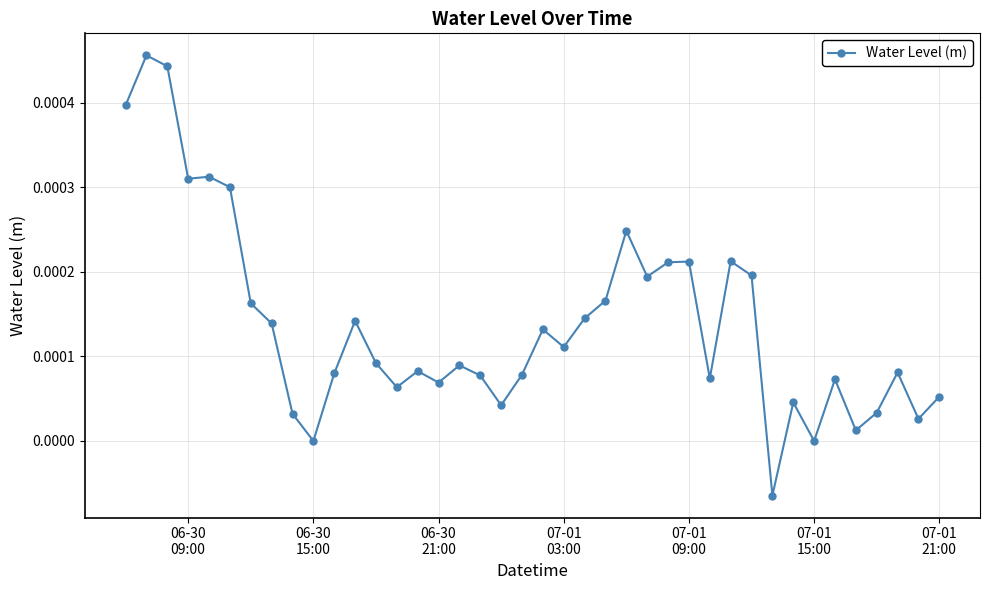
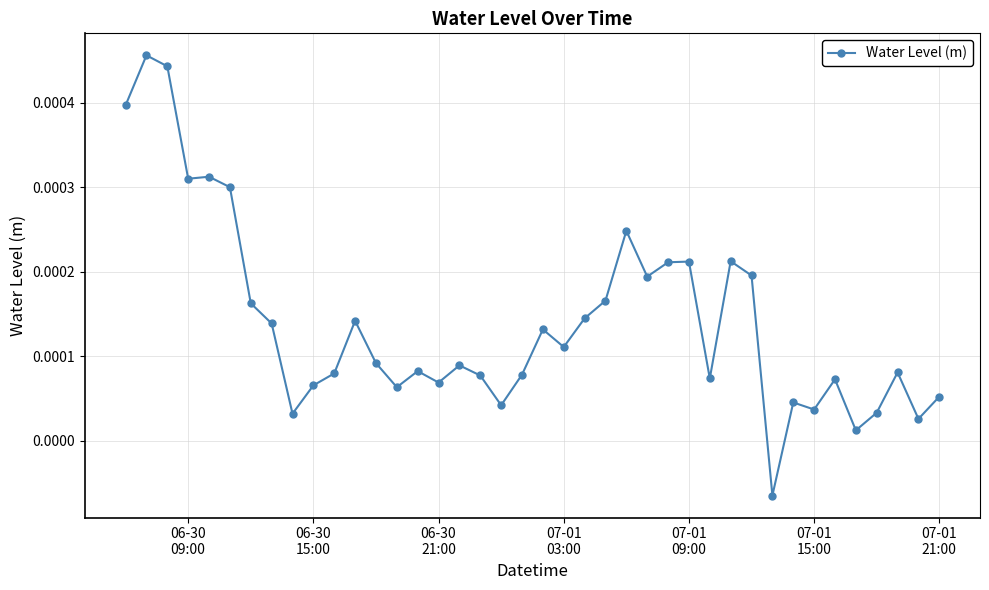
06-30 15:00: 0.0000 -> 0.0001
07-01 15:00: 0.00000 -> 0.00004
